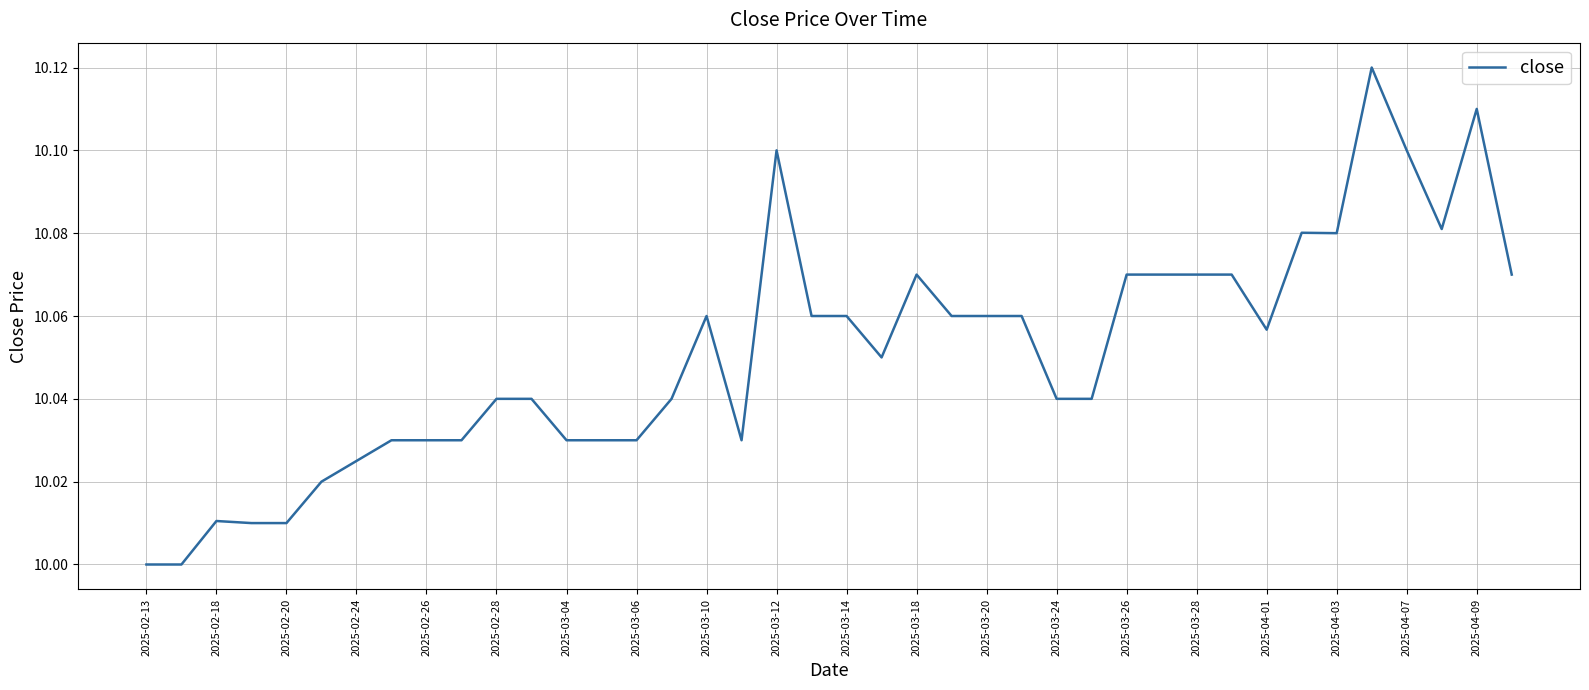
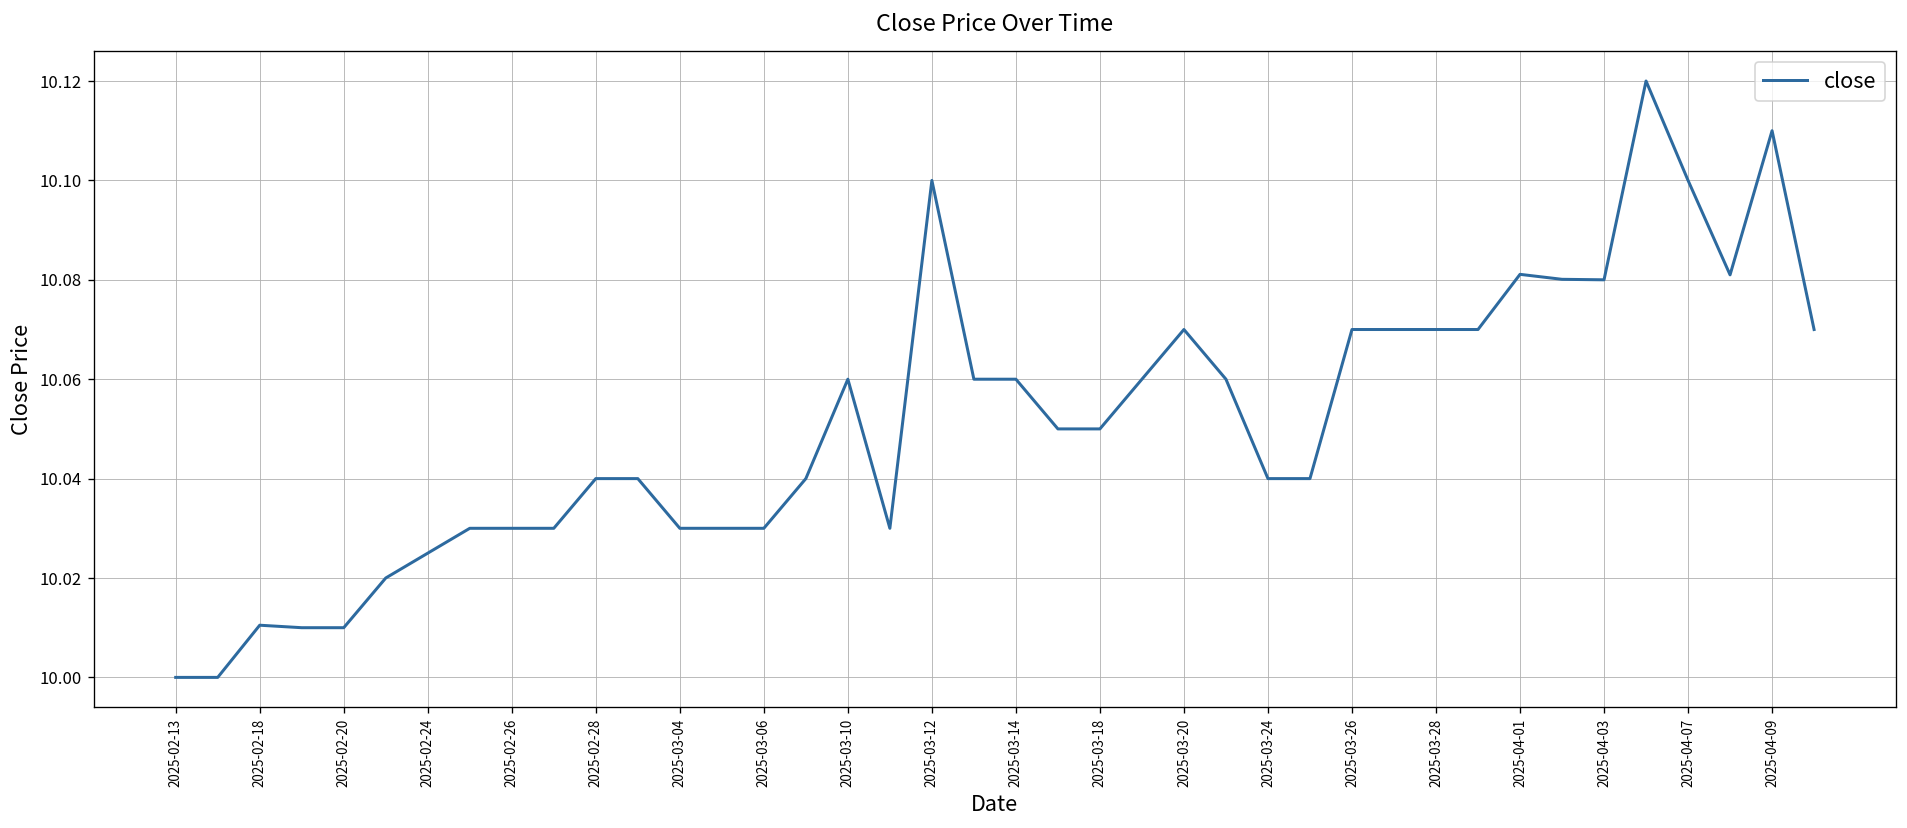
2025-03-18: 10.07 -> 10.05
2025-03-20: 10.06 -> 10.07
2025-04-01: 10.057 -> 10.081
